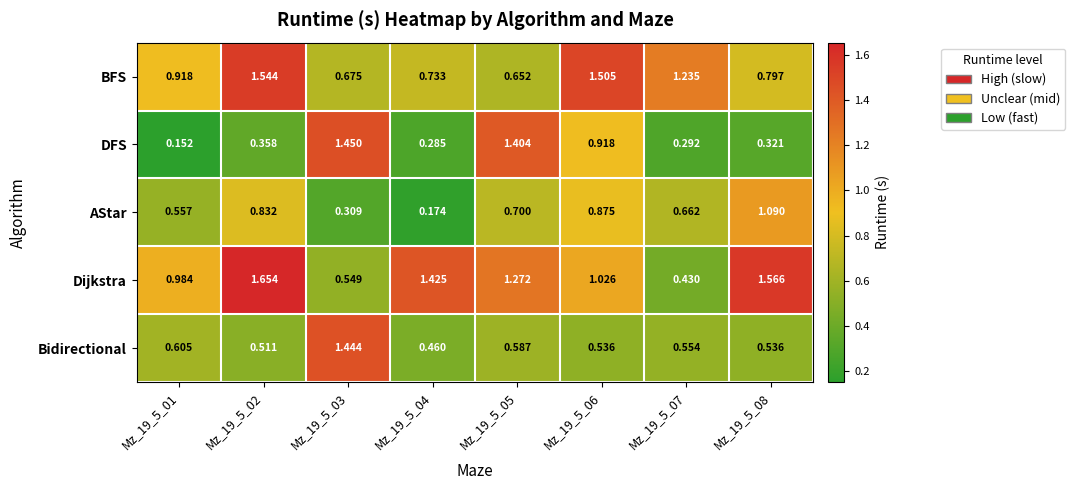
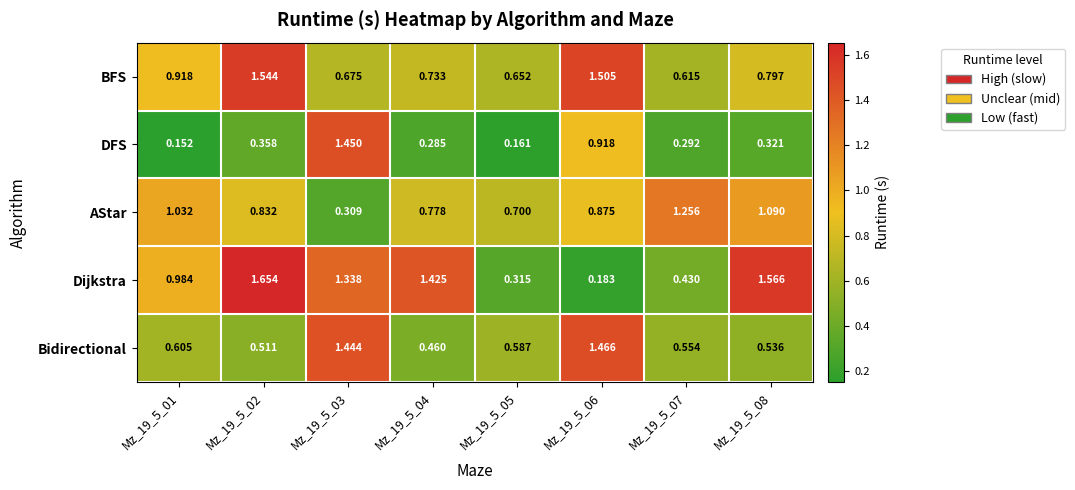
BFS, Mz_19_5_07: 1.235 -> 0.615
DFS, Mz_19_5_05: 1.404 -> 0.161
AStar, Mz_19_5_01: 0.557 -> 1.032
AStar, Mz_19_5_04: 0.174 -> 0.778
AStar, Mz_19_5_07: 0.662 -> 1.256
Dijkstra, Mz_19_5_03: 0.549 -> 1.338
Dijkstra, Mz_19_5_05: 1.272 -> 0.315
Dijkstra, Mz_19_5_06: 1.026 -> 0.183
Bidirectional, Mz_19_5_06: 0.536 -> 1.466
